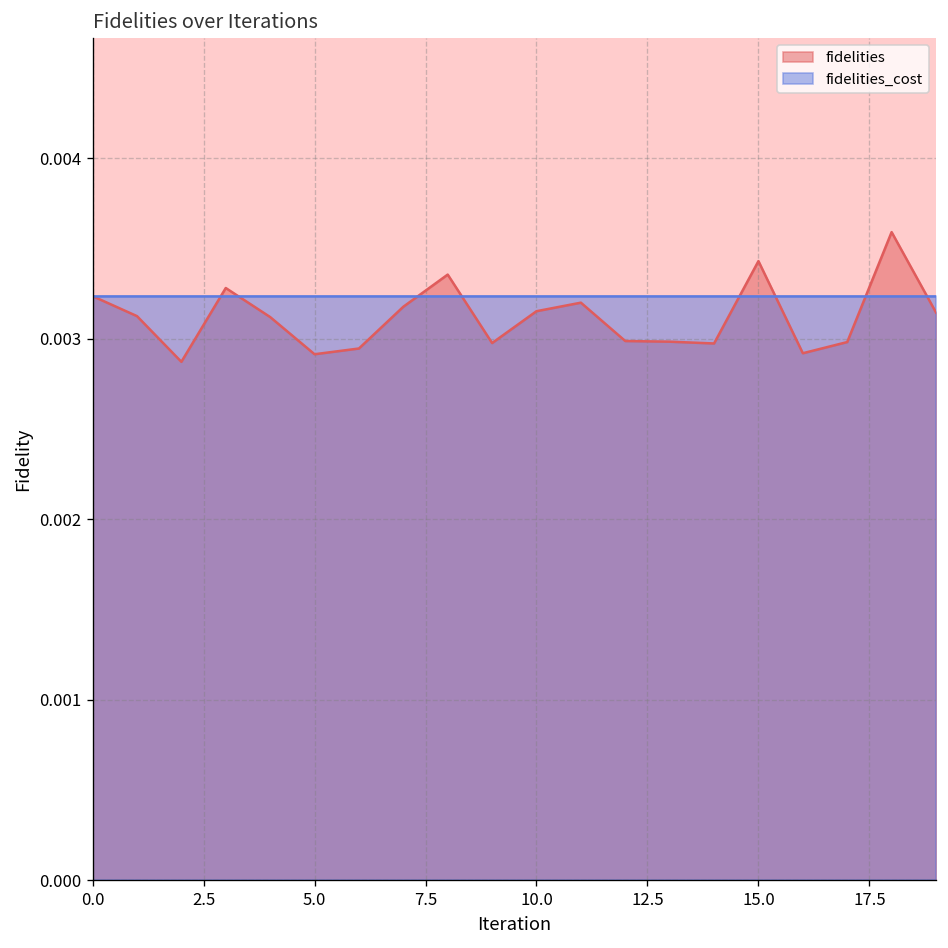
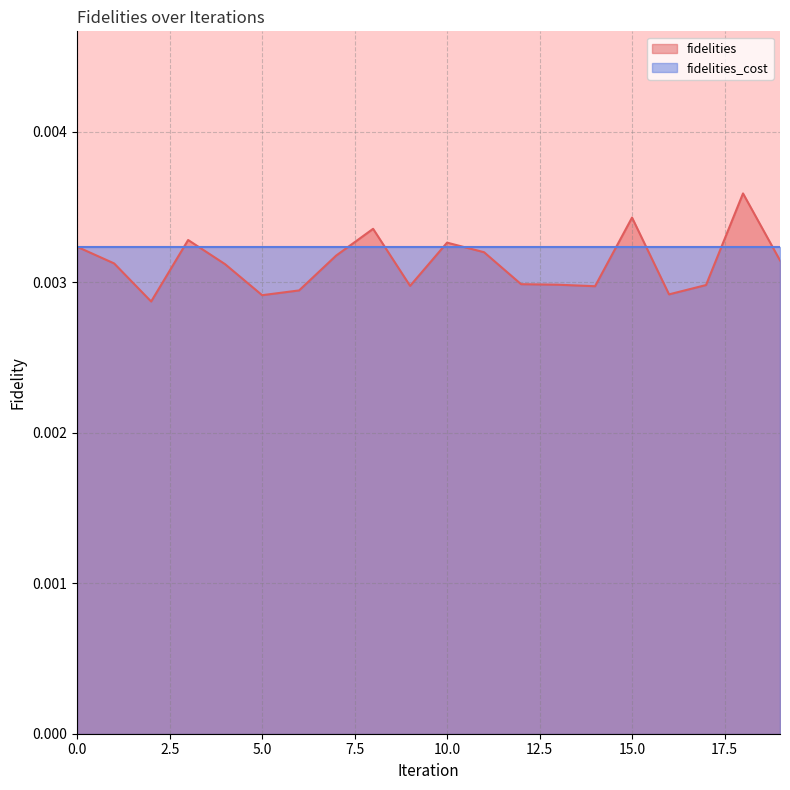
fidelities, 10.0: 0.00315 -> 0.00326
